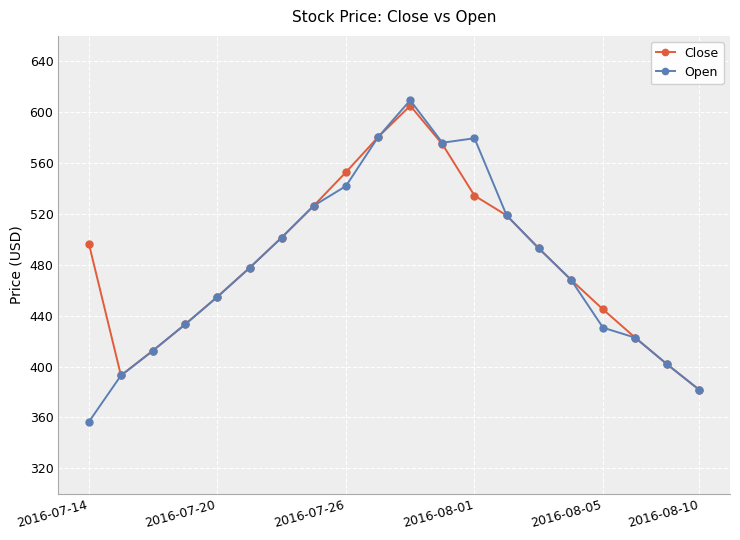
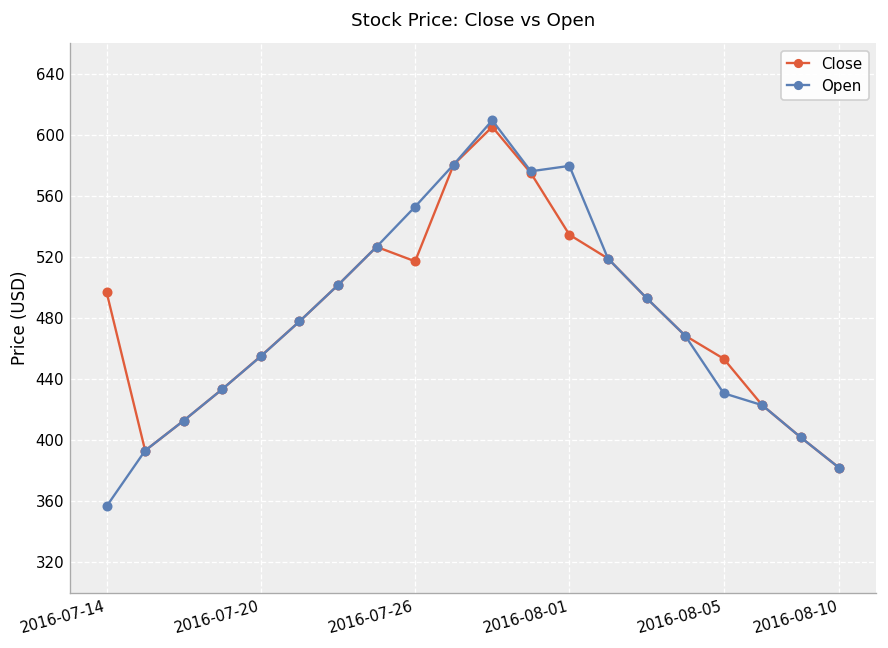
Close, 2016-07-26: 553 -> 517
Open, 2016-07-26: 542 -> 553
Close, 2016-08-05: 445 -> 453
